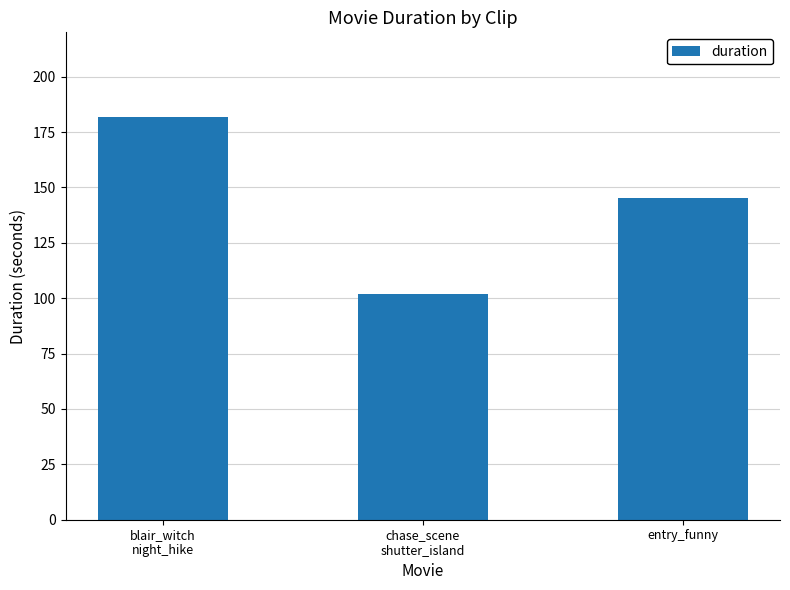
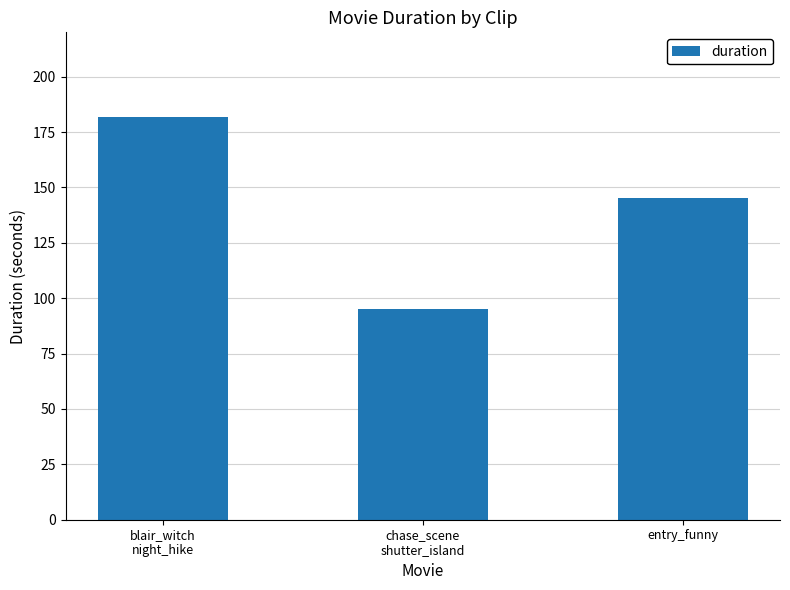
chase_scene shutter_island: 102 -> 95
